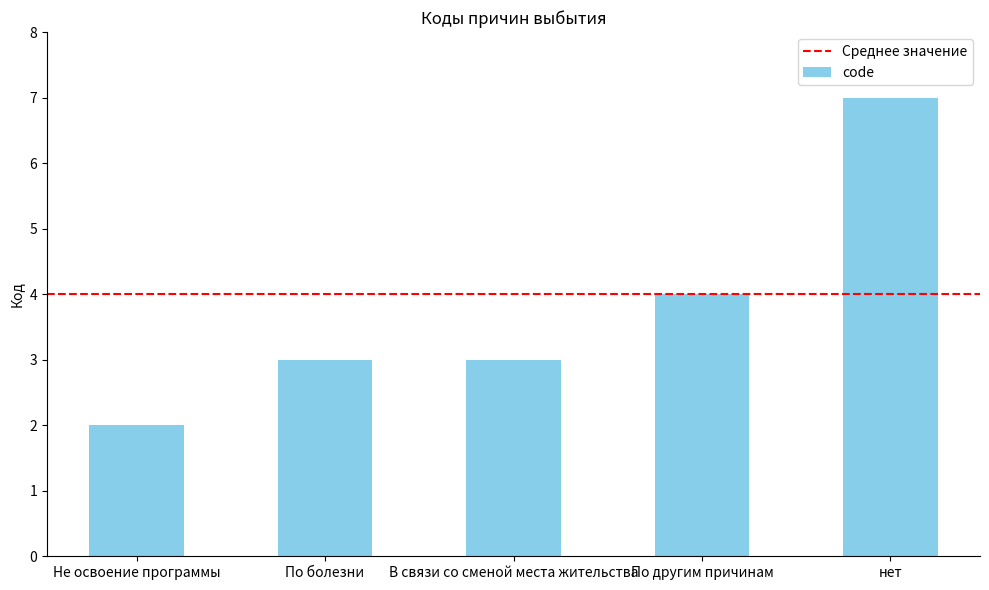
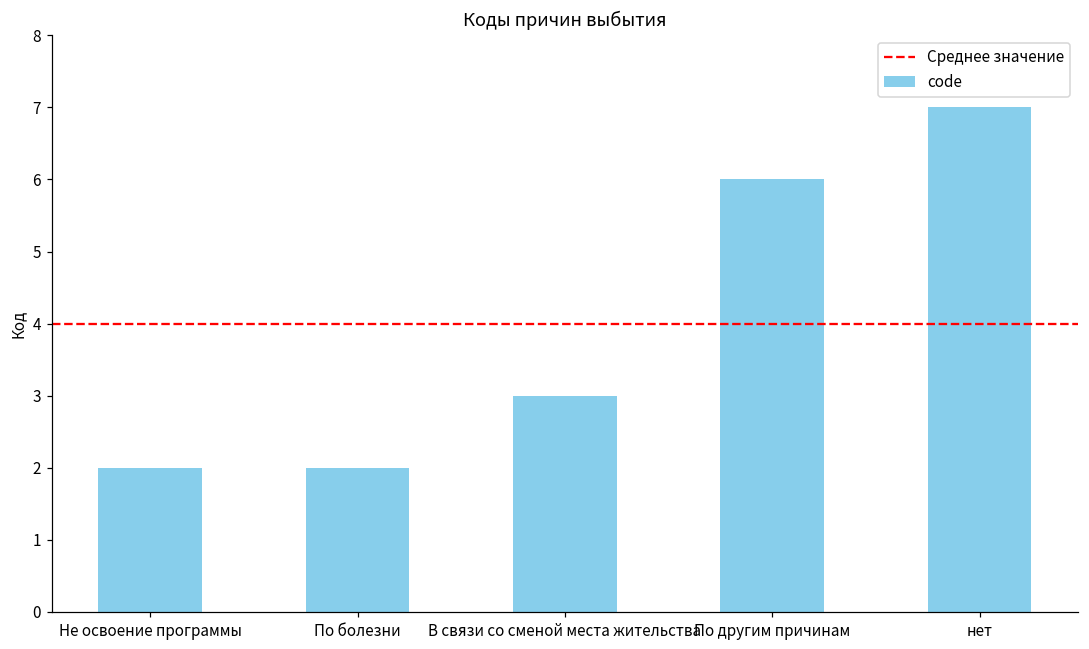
По болезни: 3 -> 2
По другим причинам: 4 -> 6
